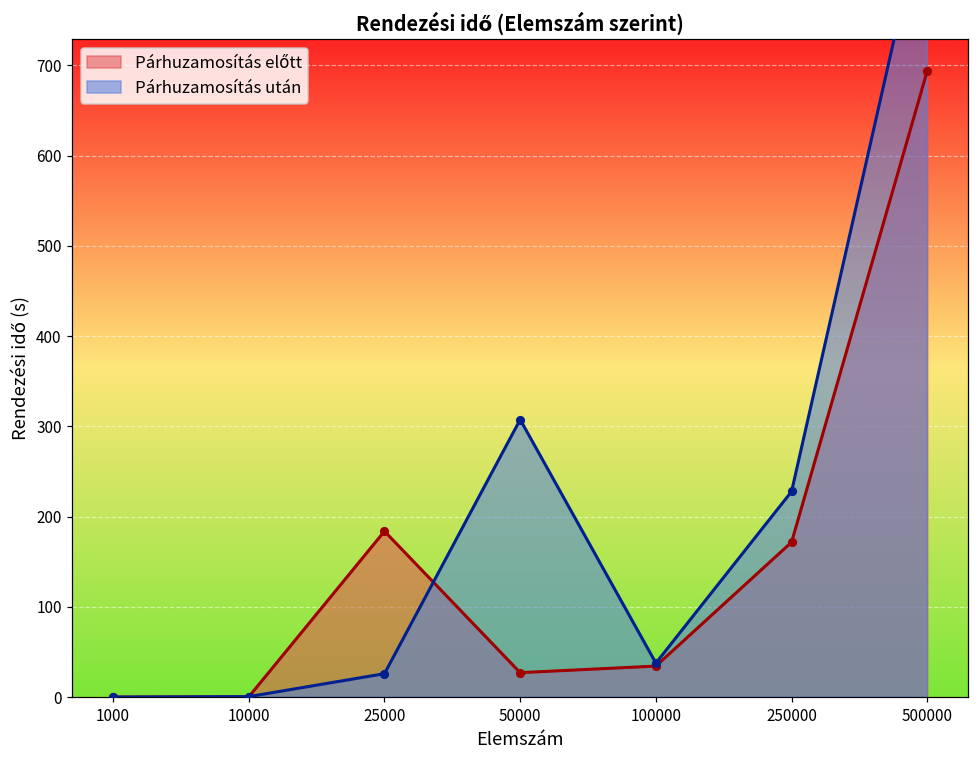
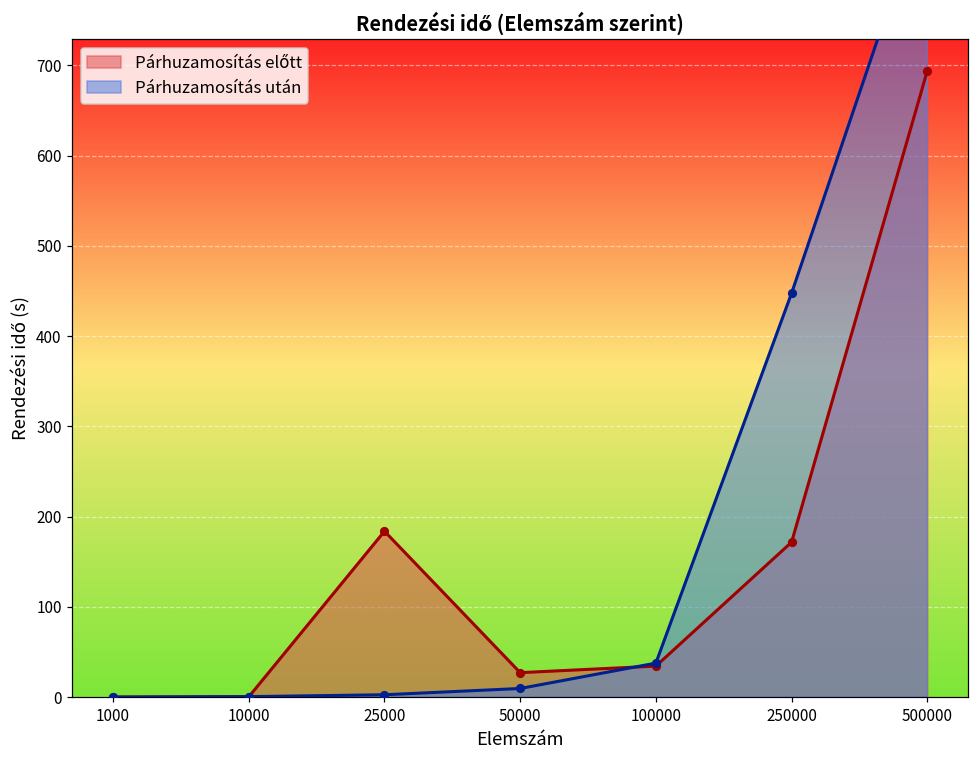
Párhuzamosítás után, 25000: 30 -> 0
Párhuzamosítás után, 50000: 310 -> 10
Párhuzamosítás után, 250000: 230 -> 450
